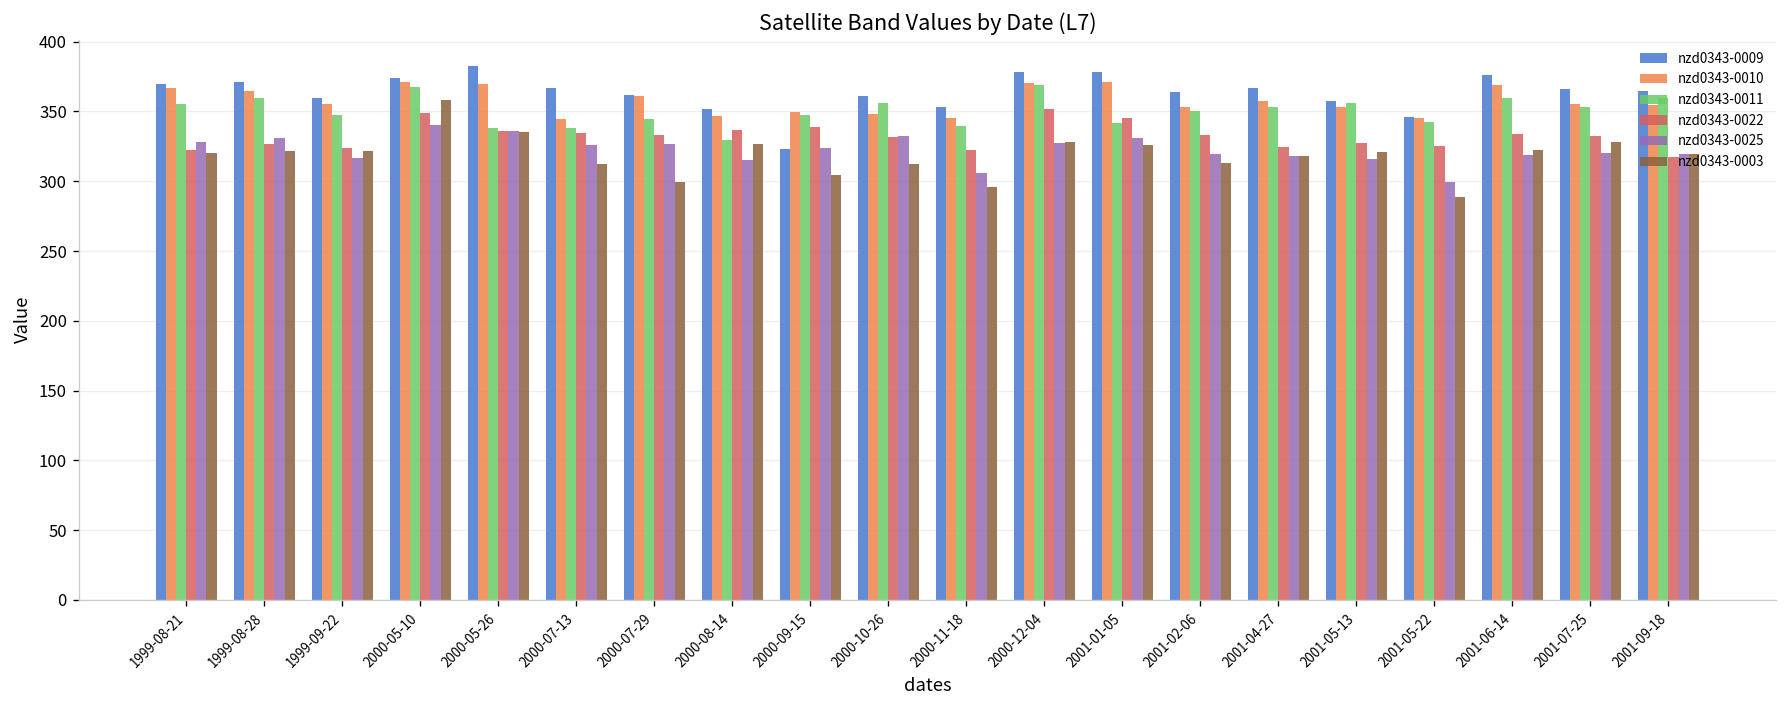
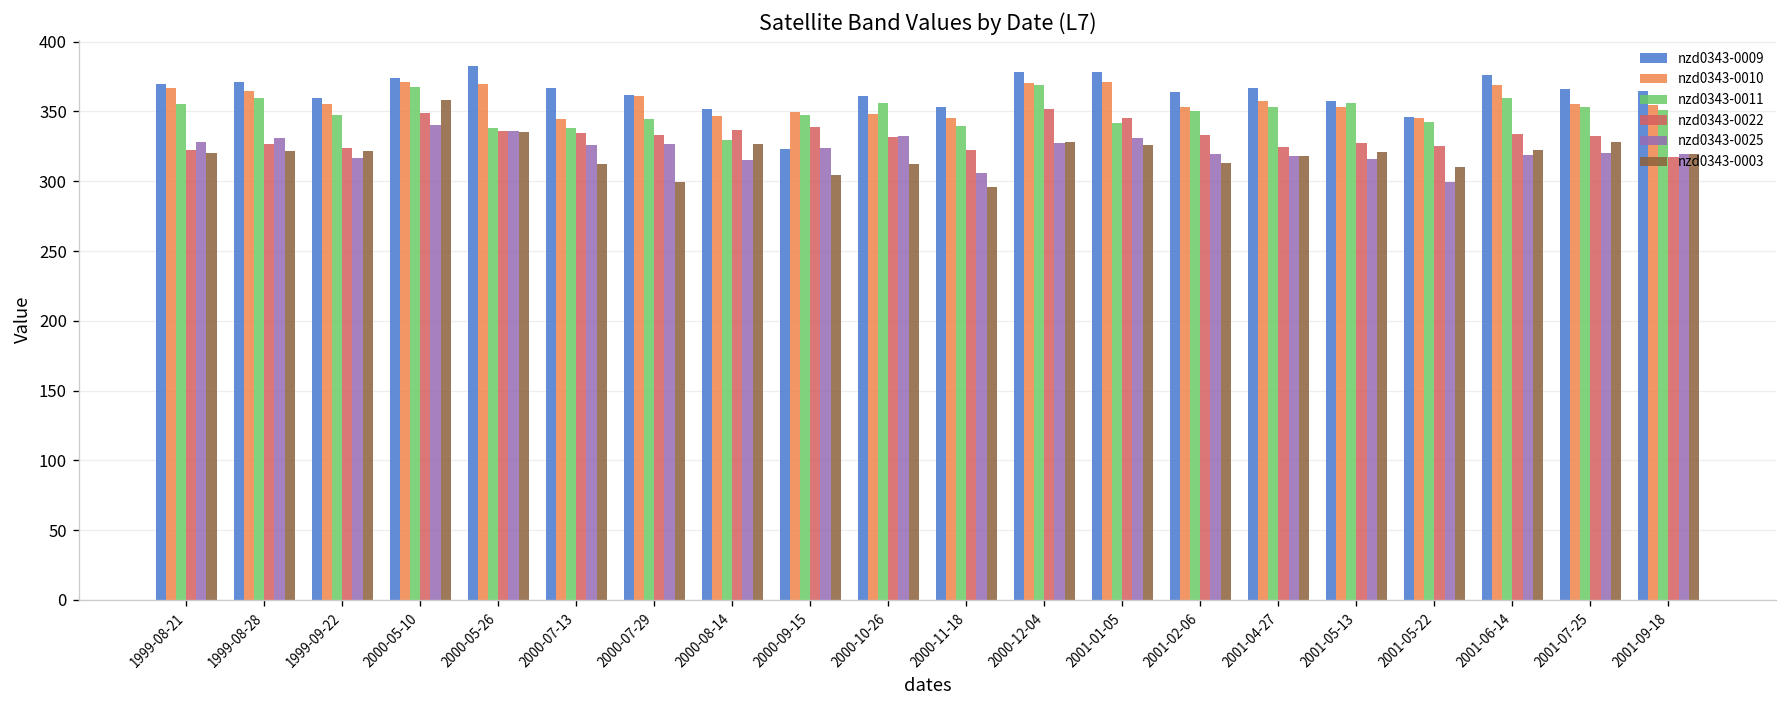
nzd0343-0003, 2001-05-22: 289 -> 311
nzd0343-0011, 2001-09-18: 360 -> 351
